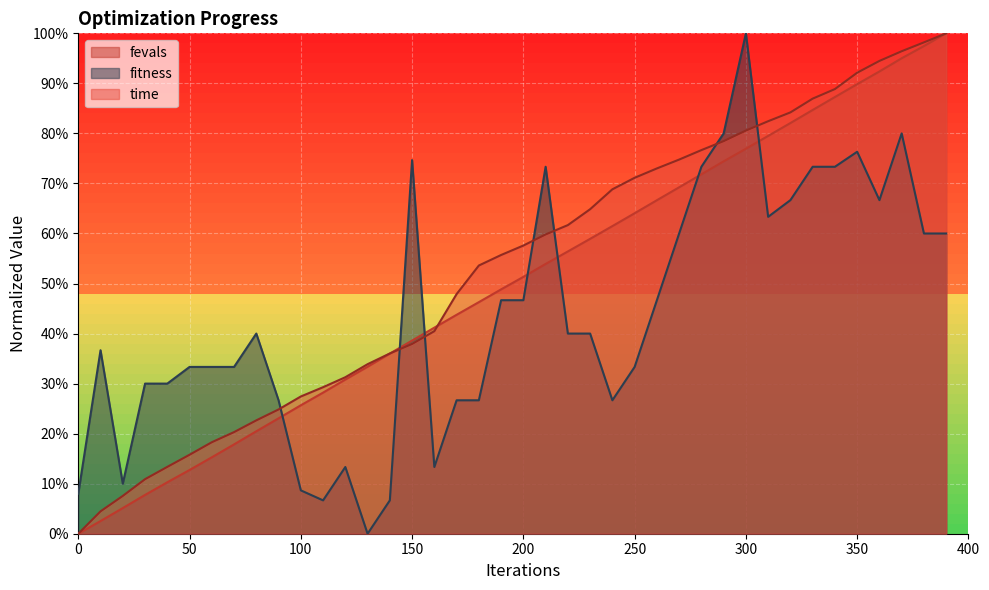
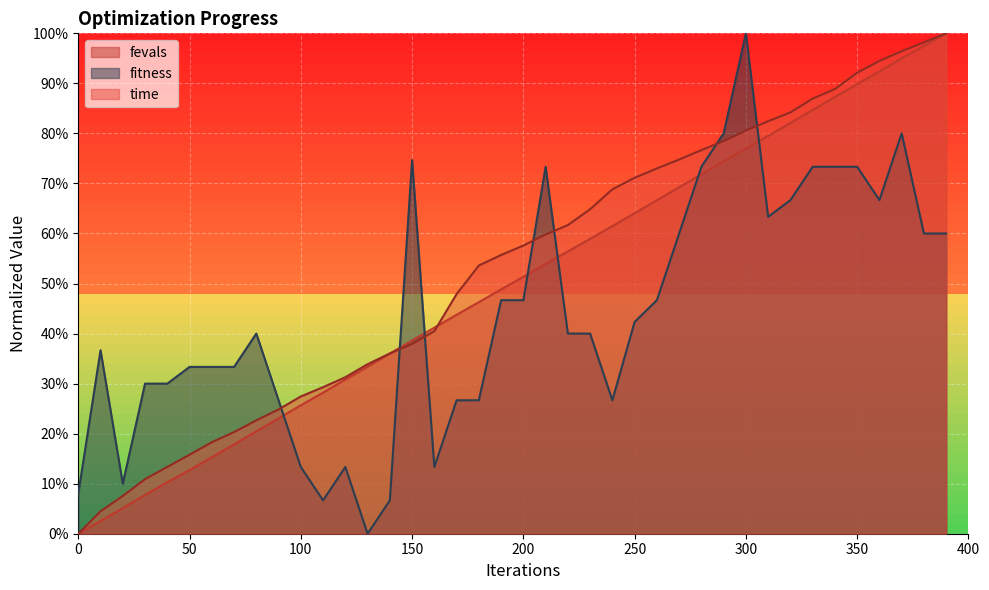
fitness, 100: 9% -> 13%
fitness, 250: 33% -> 42%
fitness, 350: 76% -> 73%
